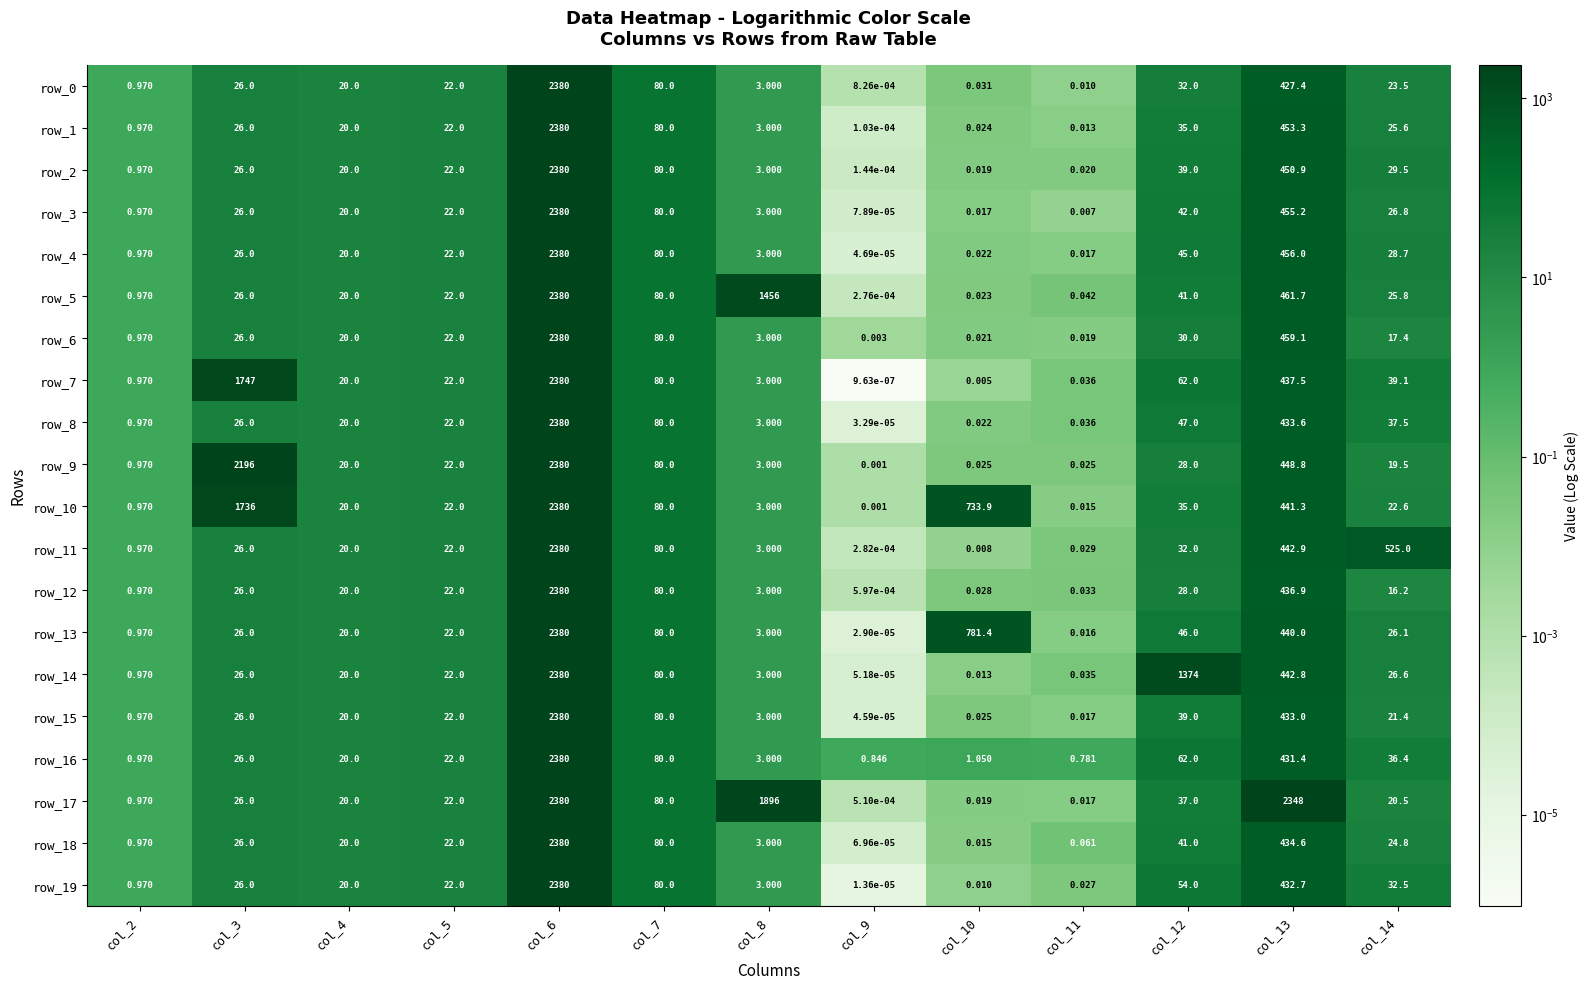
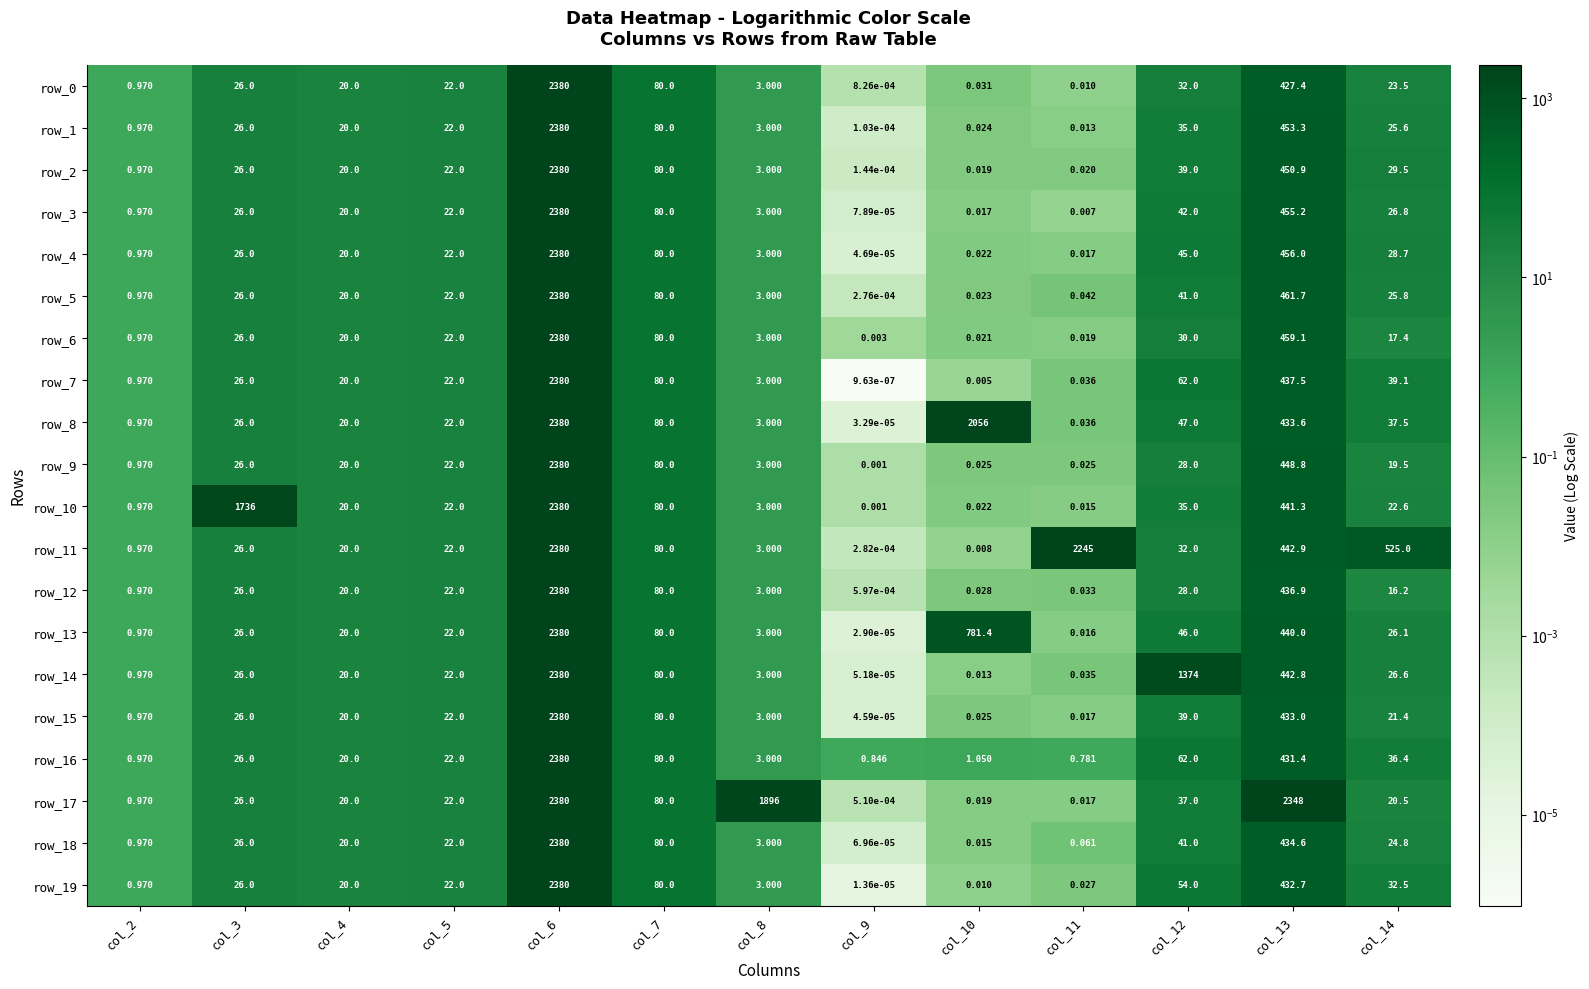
row_5, col_8: 1456 -> 3.000
row_7, col_3: 1747 -> 26.0
row_8, col_10: 0.022 -> 2056
row_9, col_3: 2196 -> 26.0
row_10, col_10: 733.9 -> 0.022
row_11, col_11: 0.029 -> 2245
